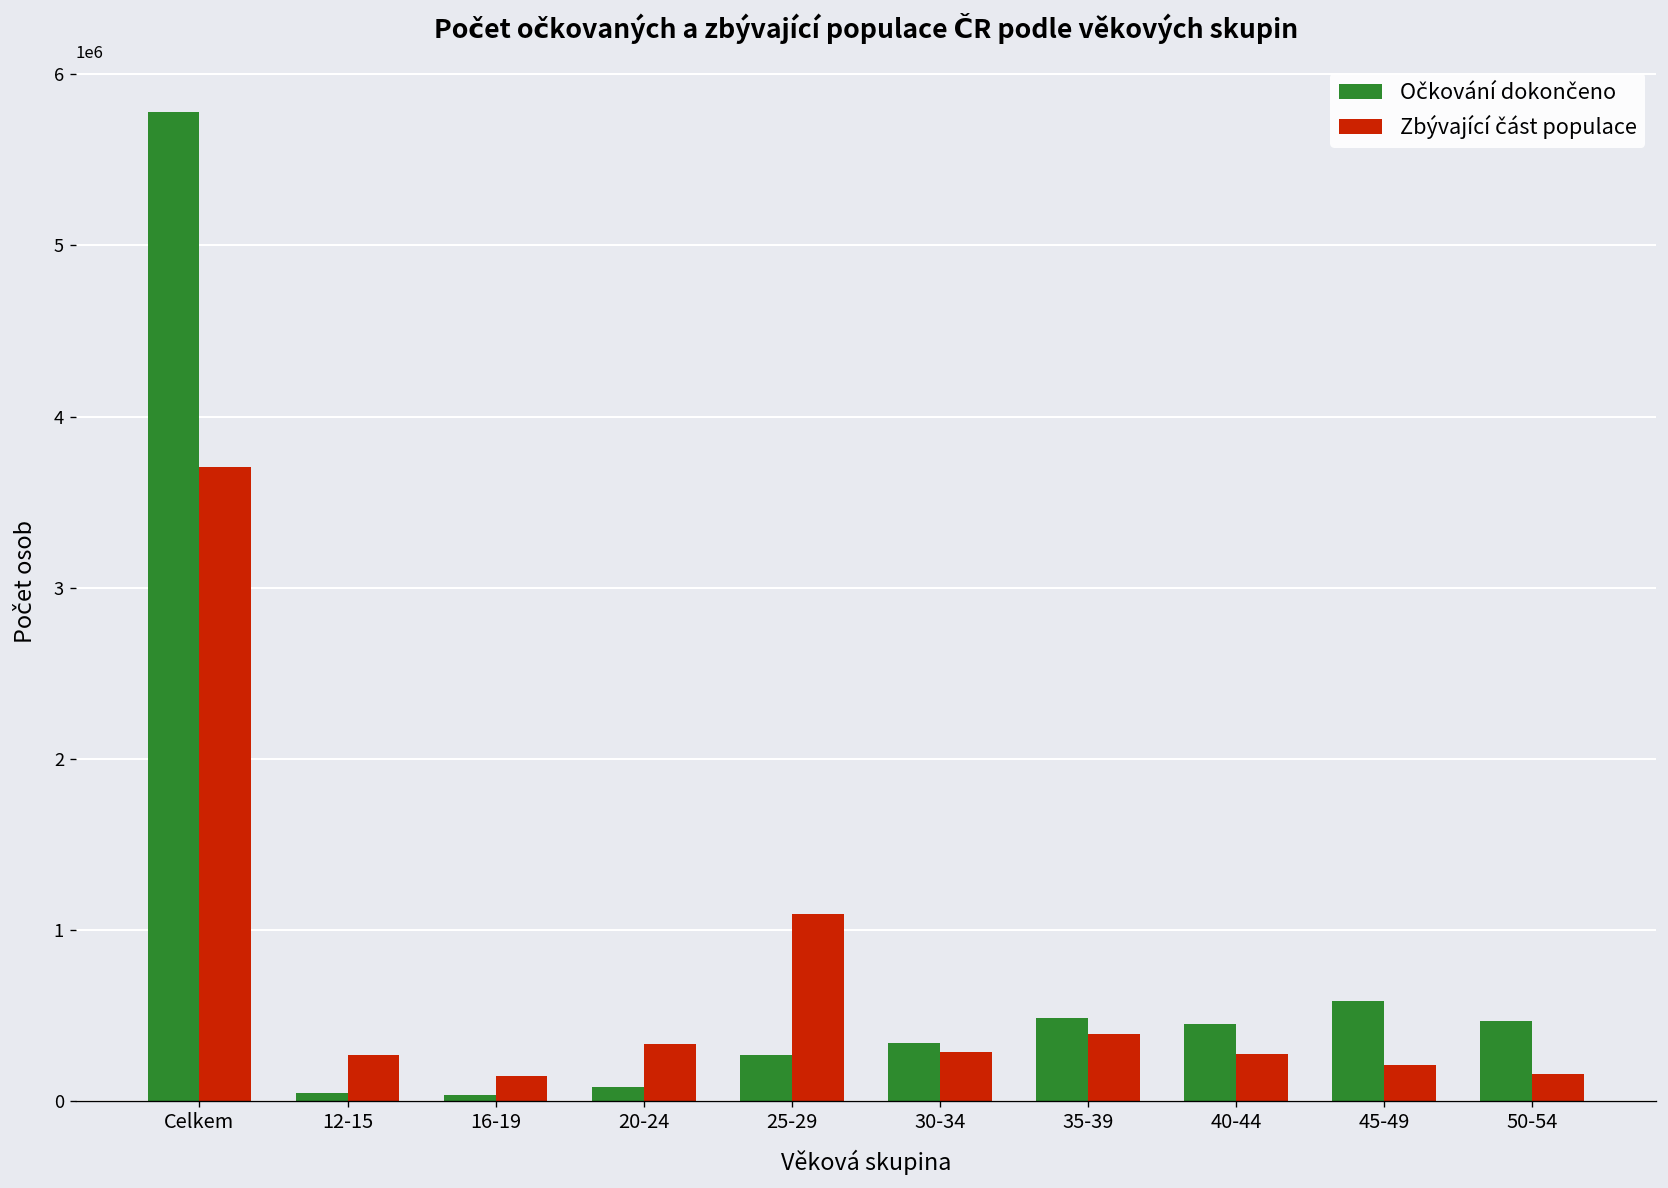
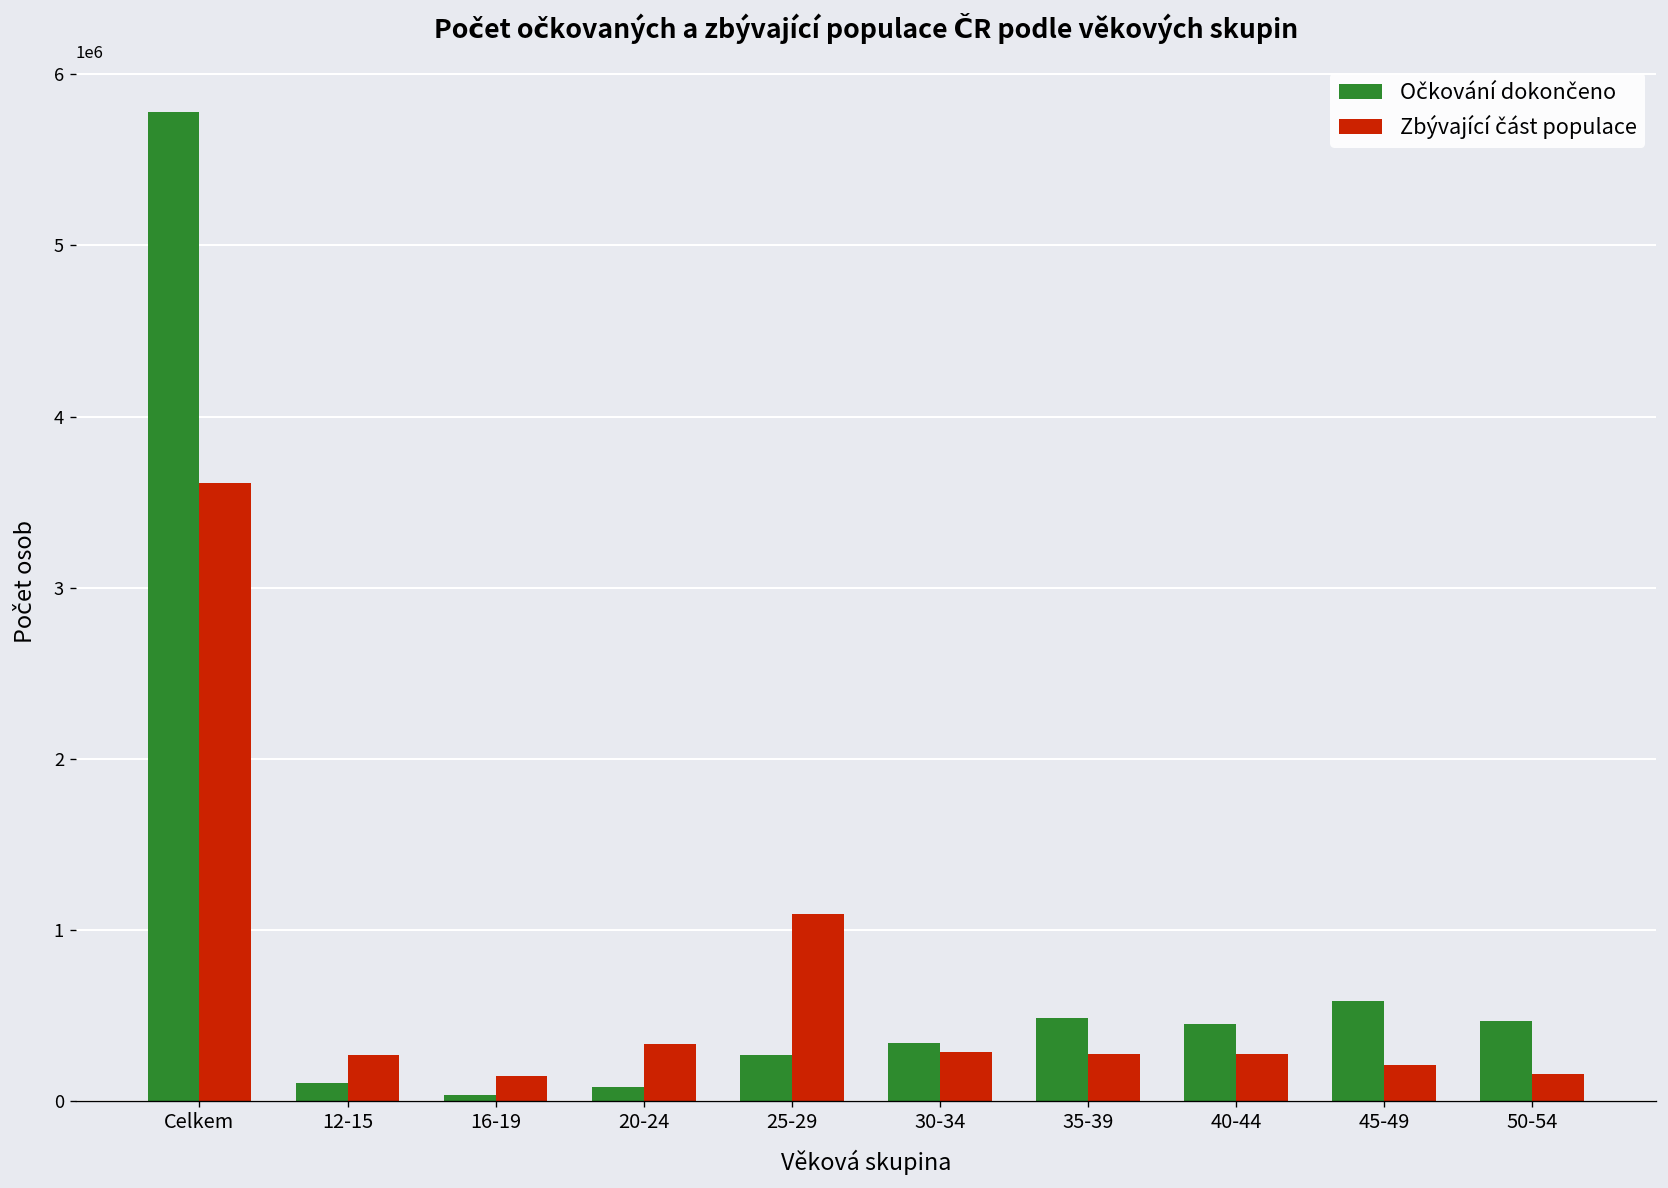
Zbývající část populace, Celkem: 3710000 -> 3610000
Očkování dokončeno, 12-15: 40000 -> 100000
Zbývající část populace, 35-39: 390000 -> 270000
